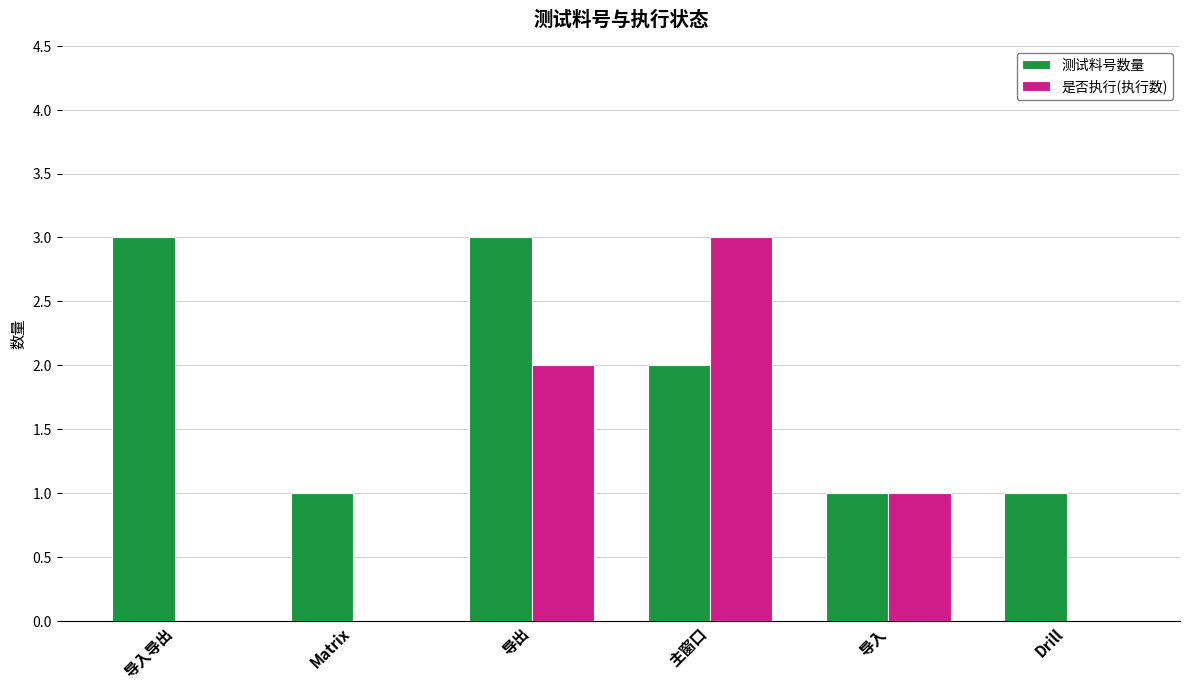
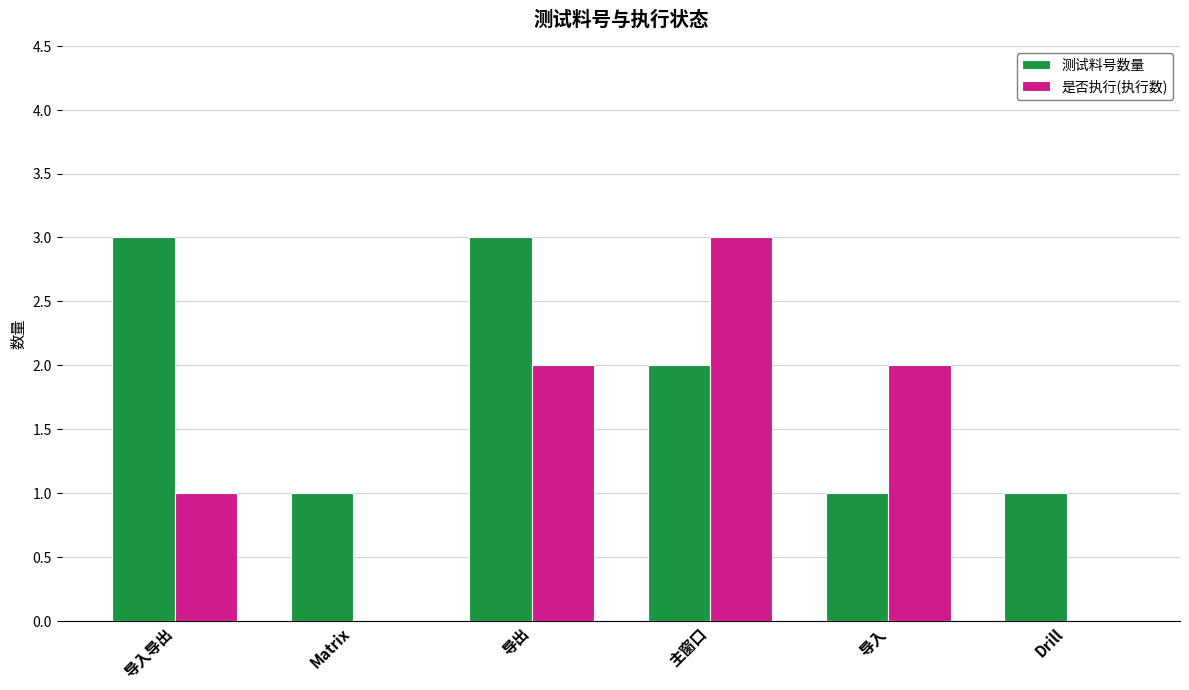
是否执行(执行数), 导入导出: 0 -> 1
是否执行(执行数), 导入: 1 -> 2
